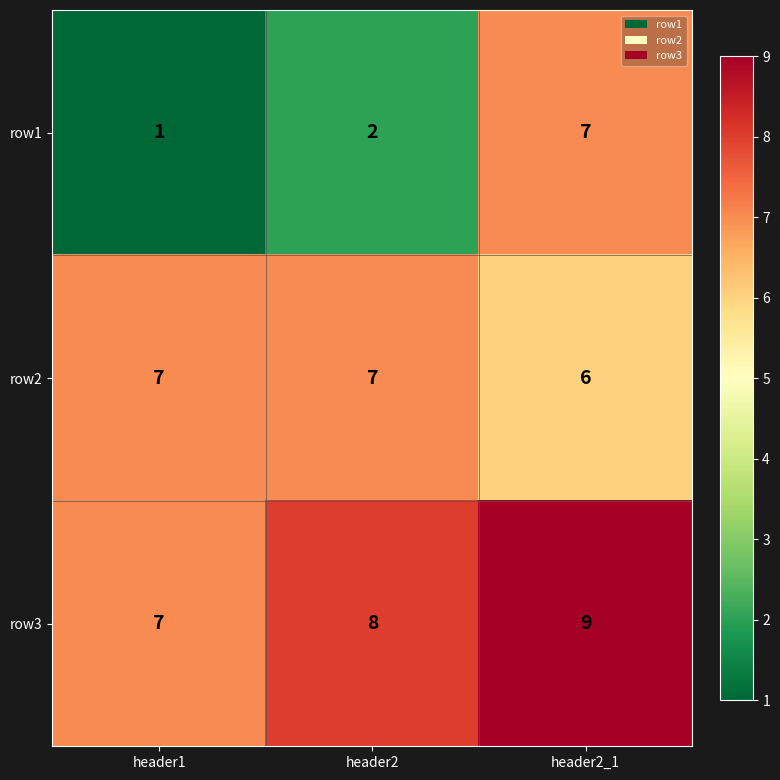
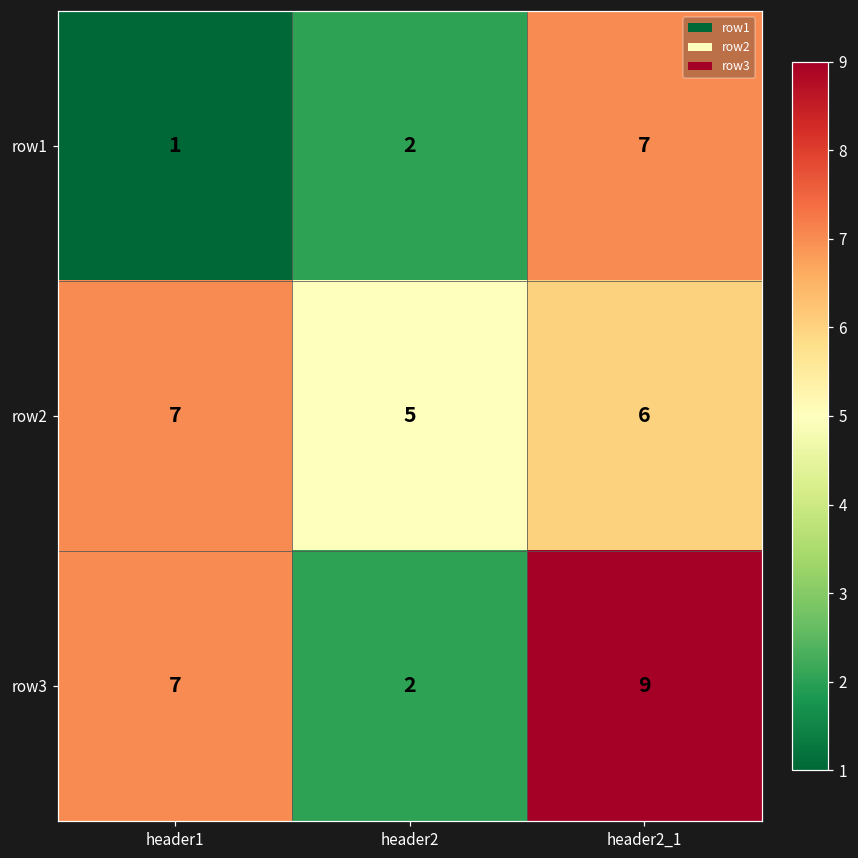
row2, header2: 7 -> 5
row3, header2: 8 -> 2
